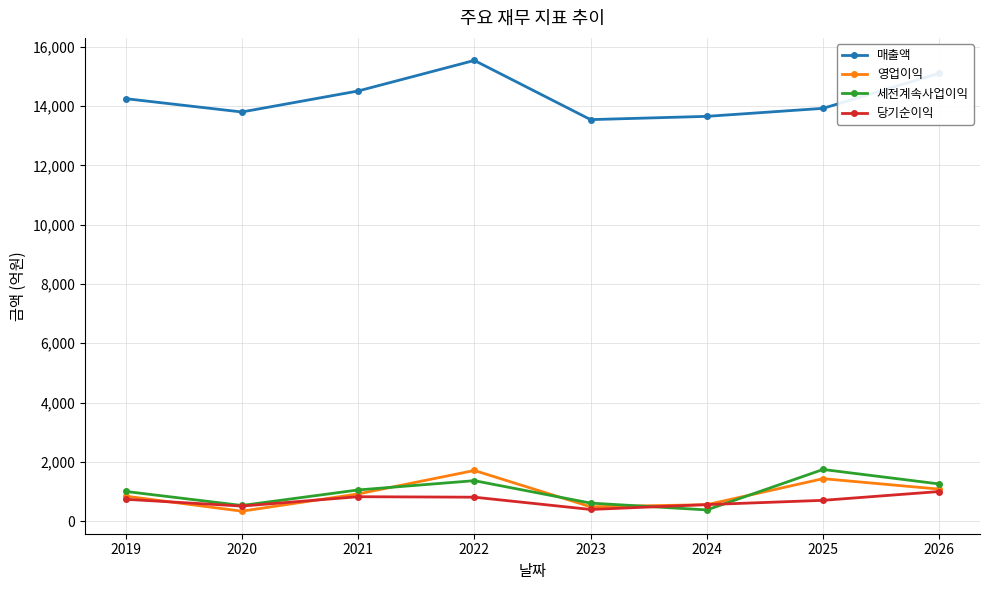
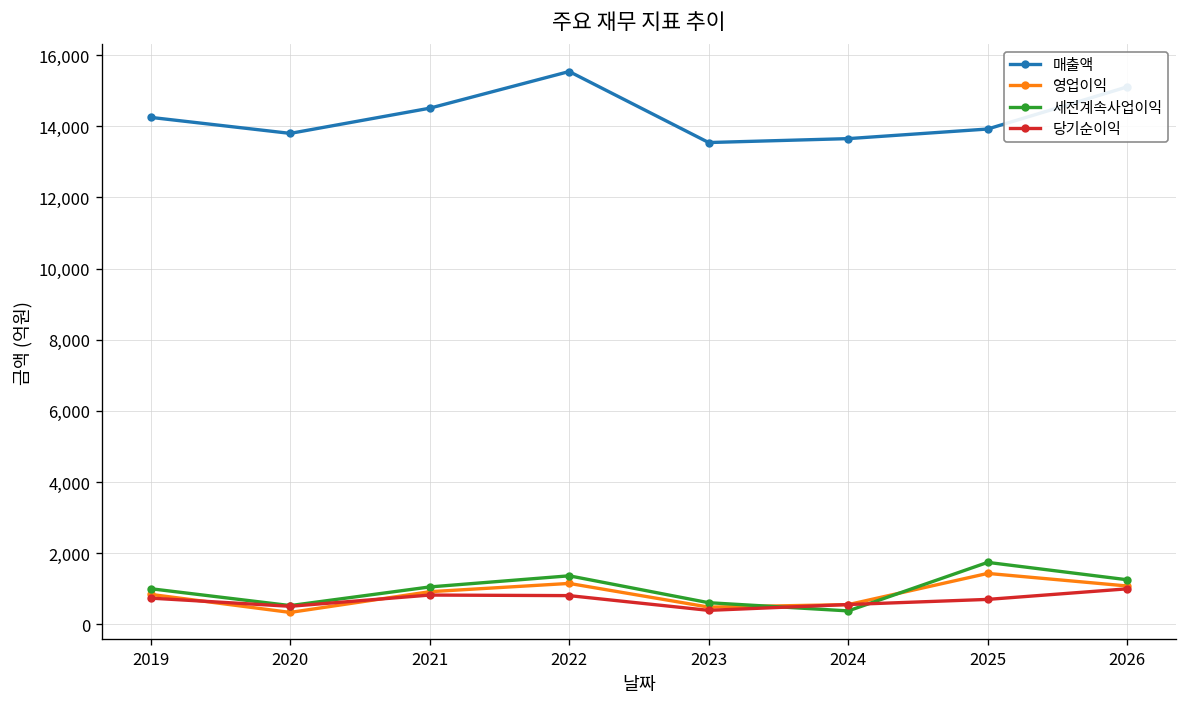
영업이익, 2022: 1,700 -> 1,200
